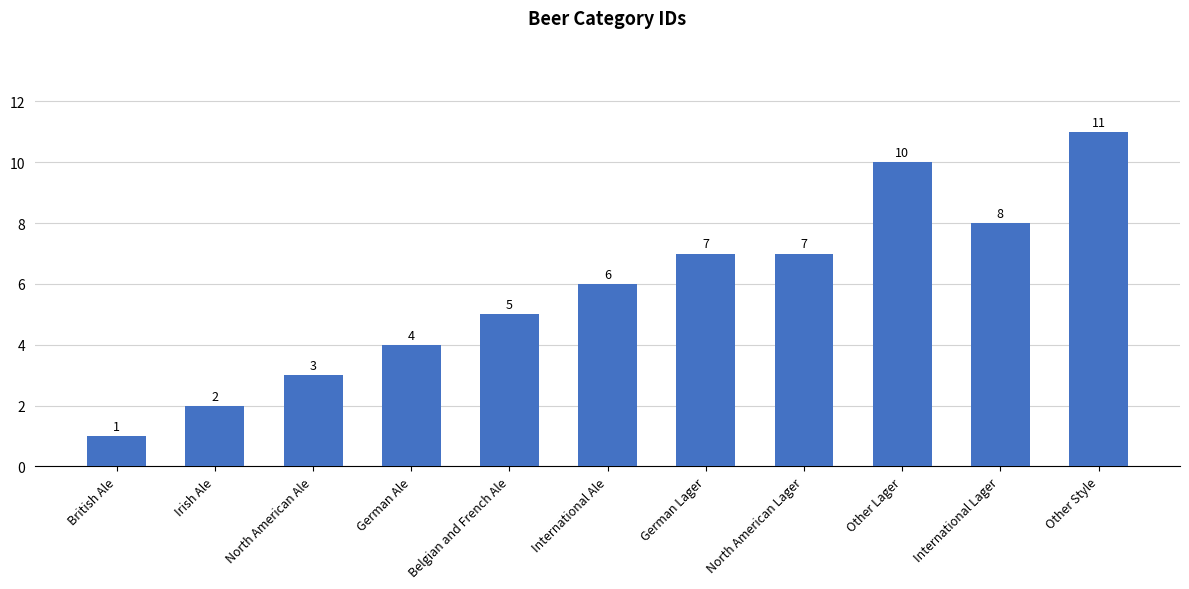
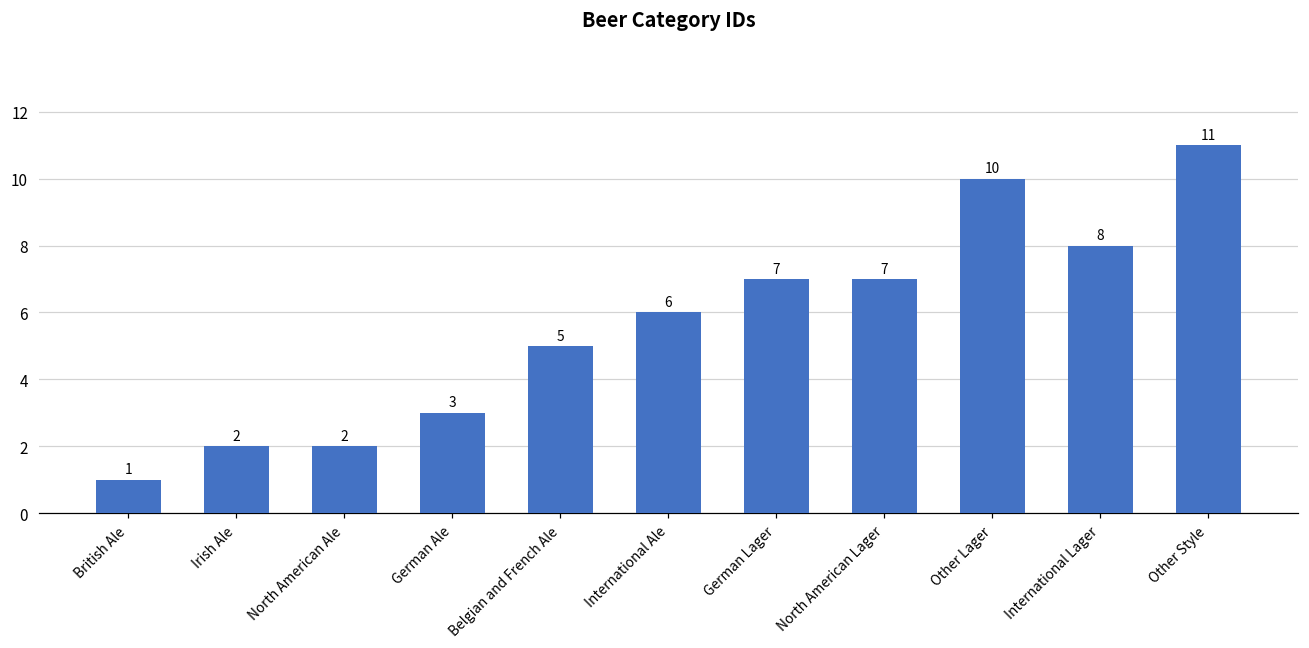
North American Ale: 3 -> 2
German Ale: 4 -> 3
